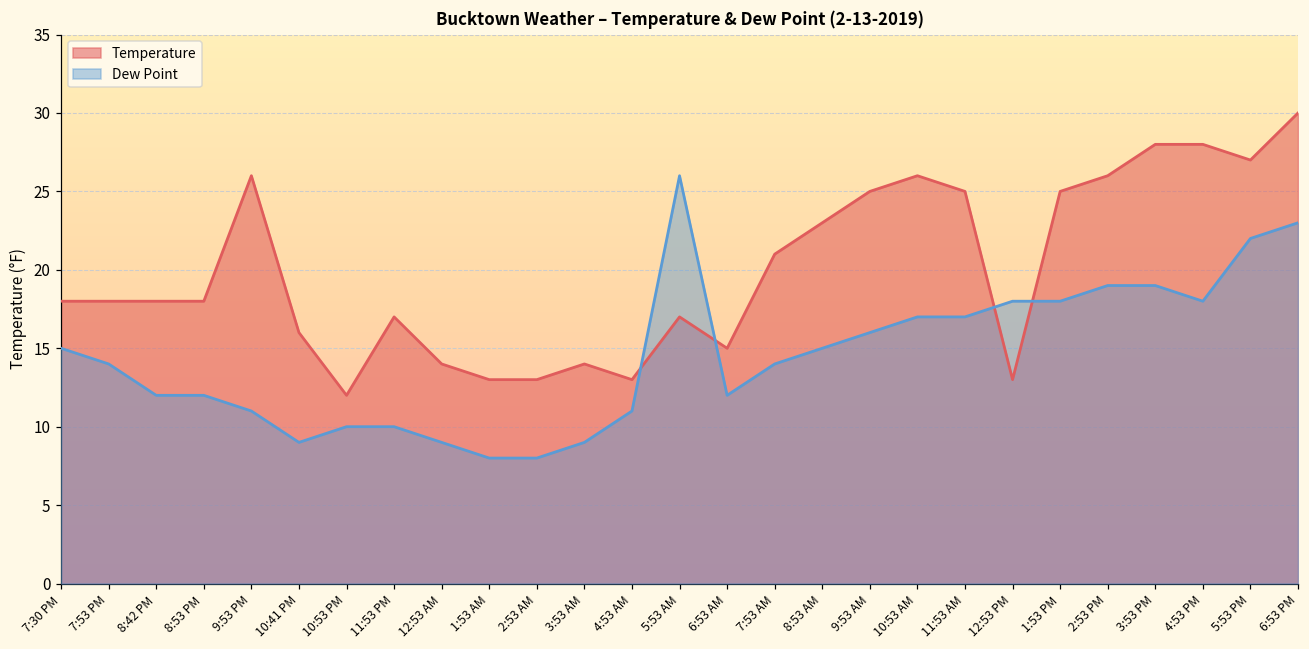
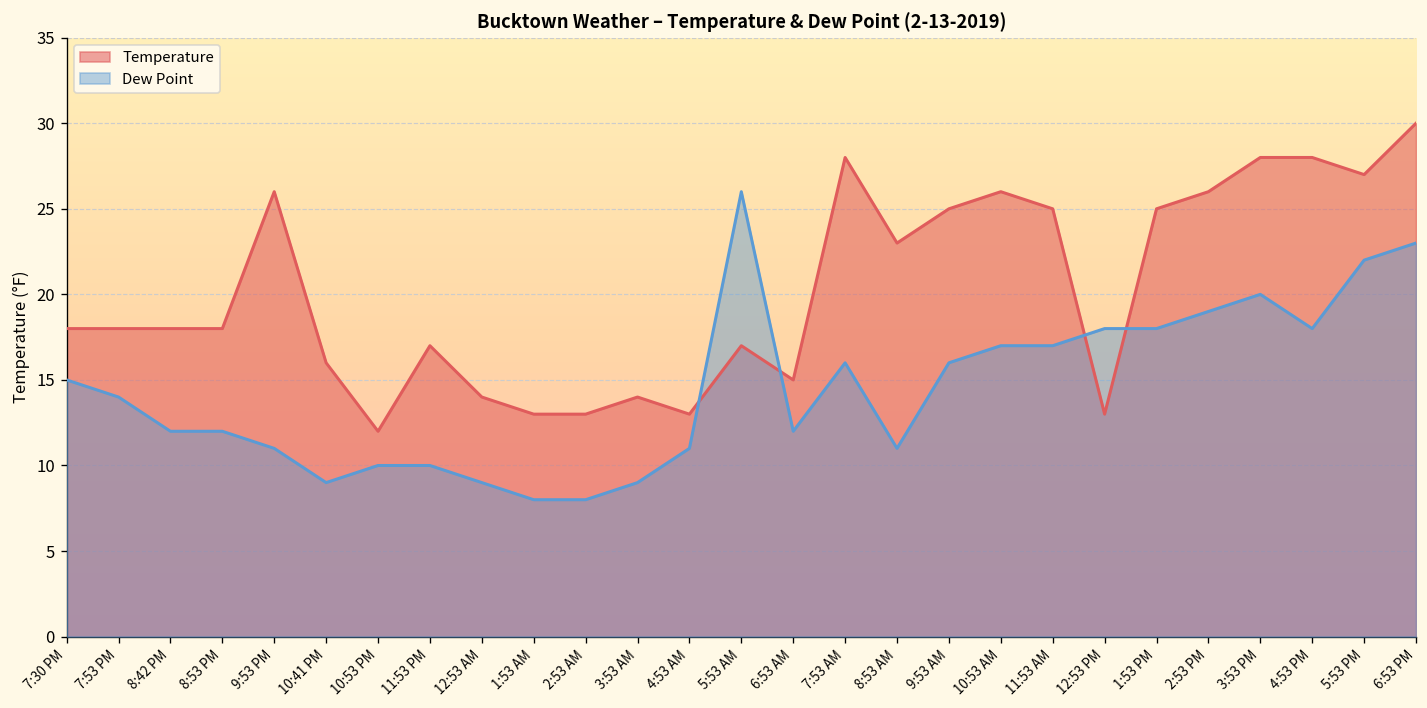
Temperature, 7:53 AM: 21 -> 28
Dew Point, 7:53 AM: 14 -> 16
Dew Point, 8:53 AM: 15 -> 11
Dew Point, 3:53 PM: 19 -> 20
